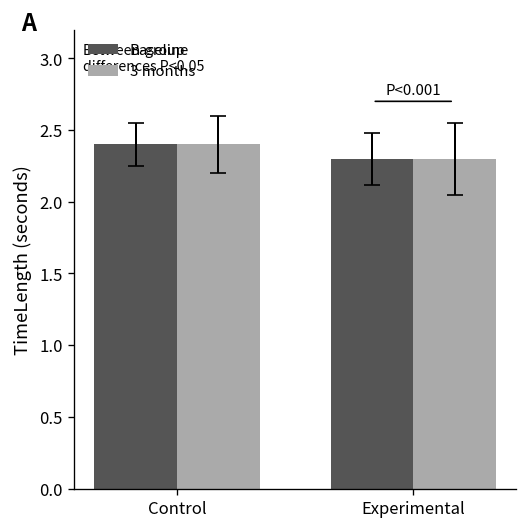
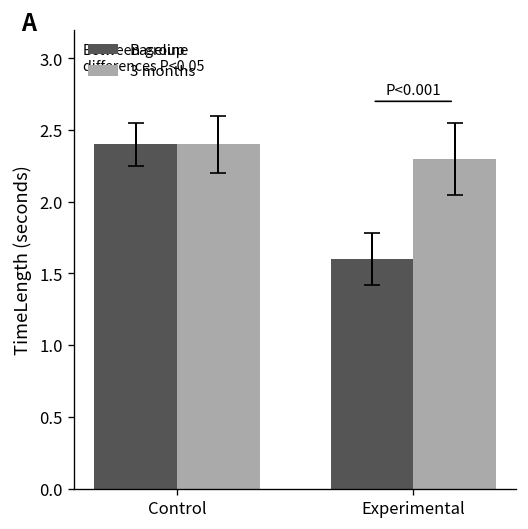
Baseline, Experimental: 2.3 -> 1.6
